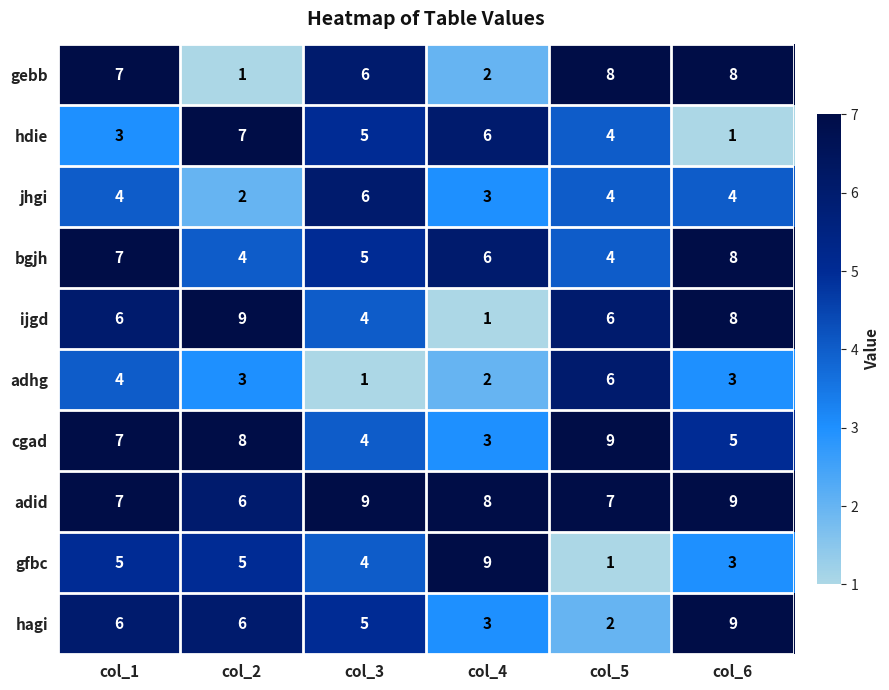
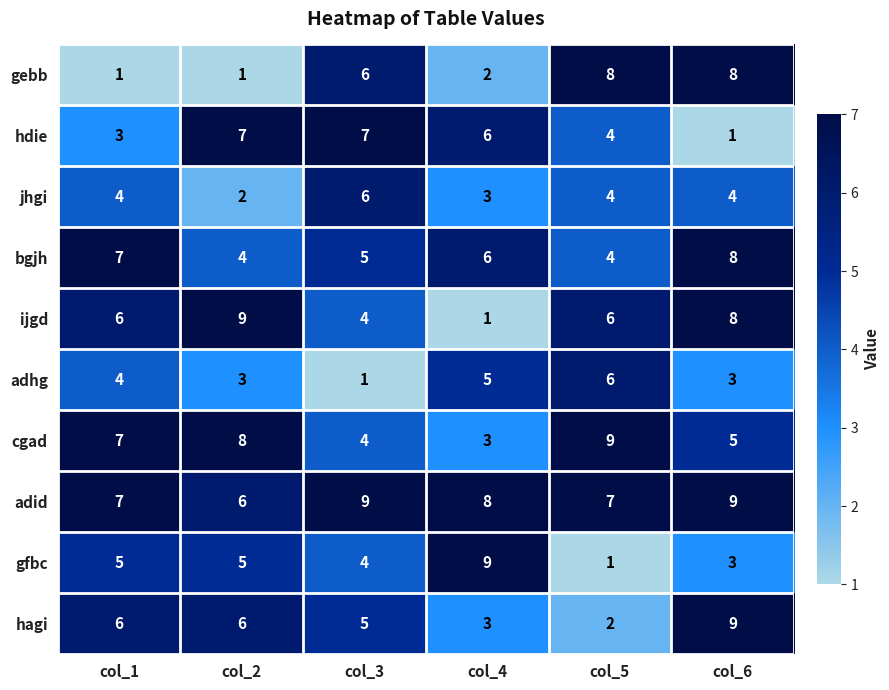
gebb, col_1: 7 -> 1
hdie, col_3: 5 -> 7
adhg, col_4: 2 -> 5
